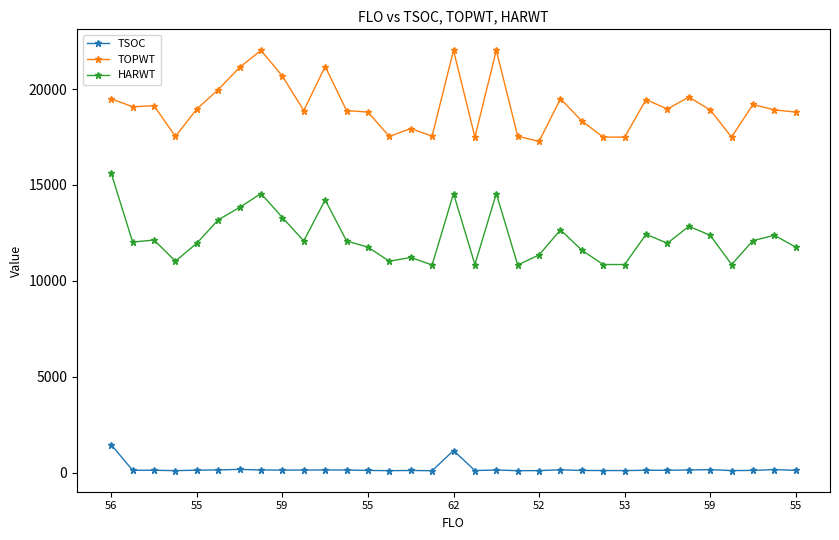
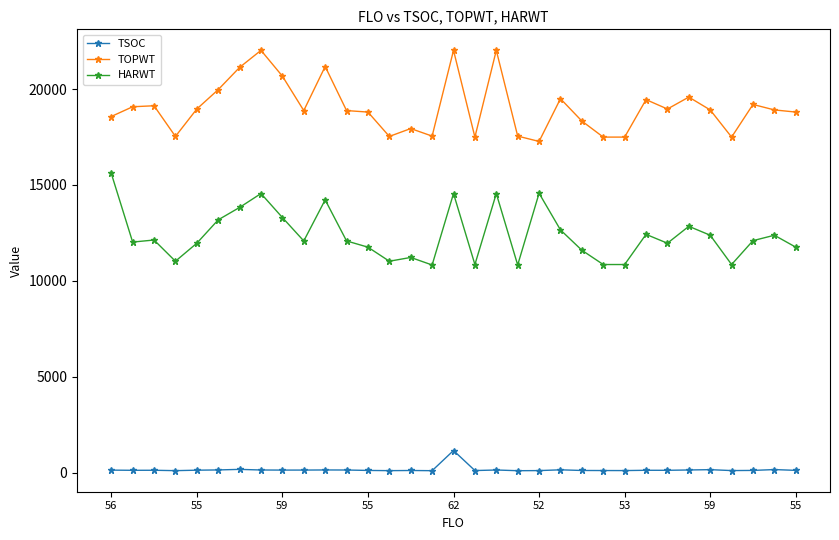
TSOC, 56: 1500 -> 100
TOPWT, 56: 19500 -> 18600
HARWT, 52: 11400 -> 14600
